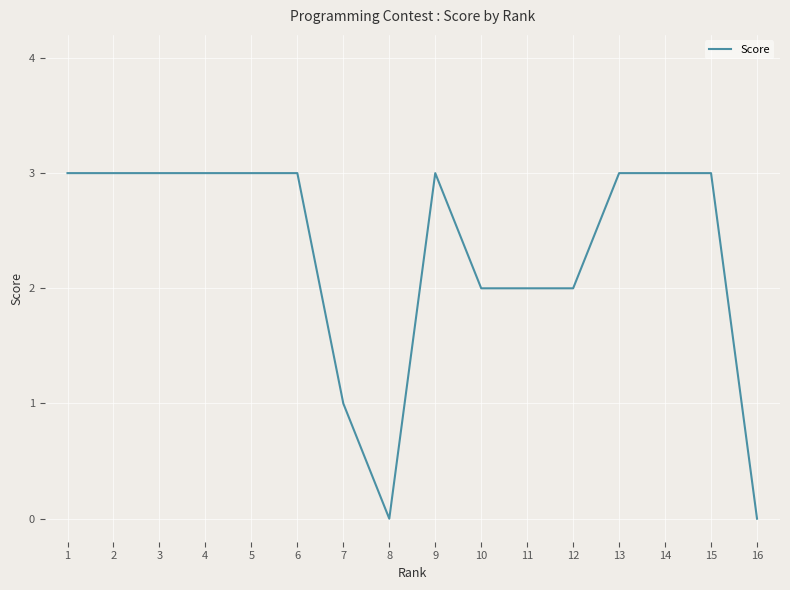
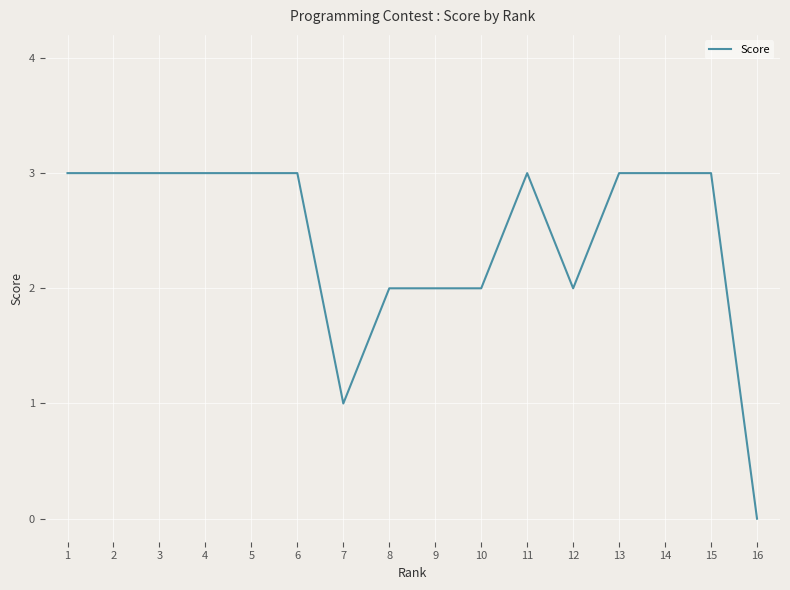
8: 0 -> 2
9: 3 -> 2
11: 2 -> 3
